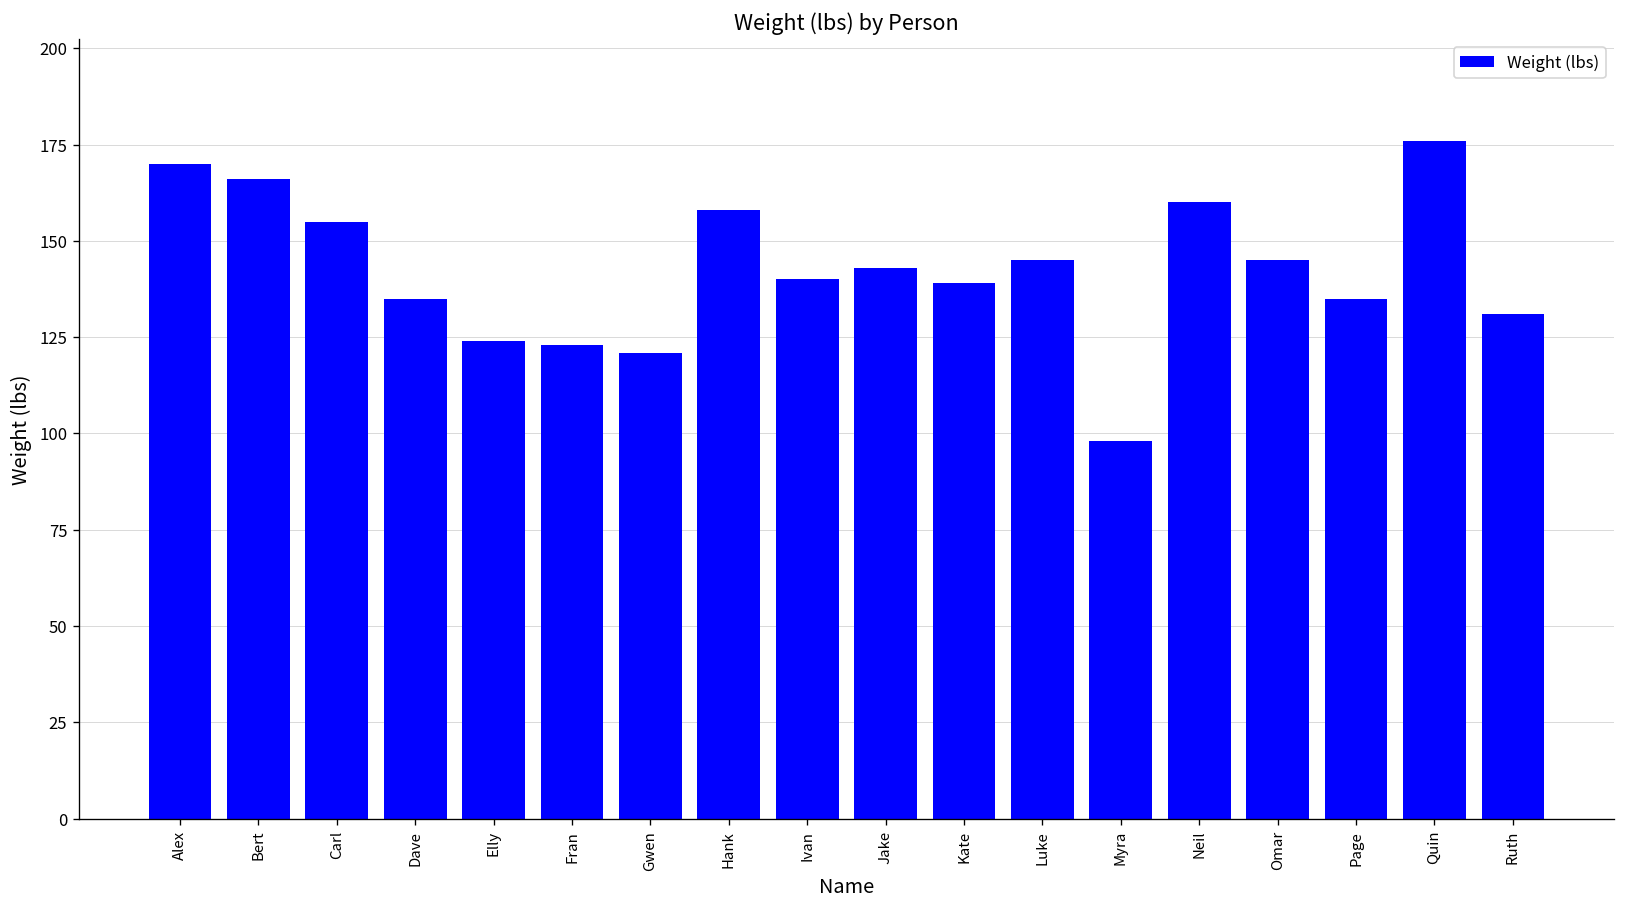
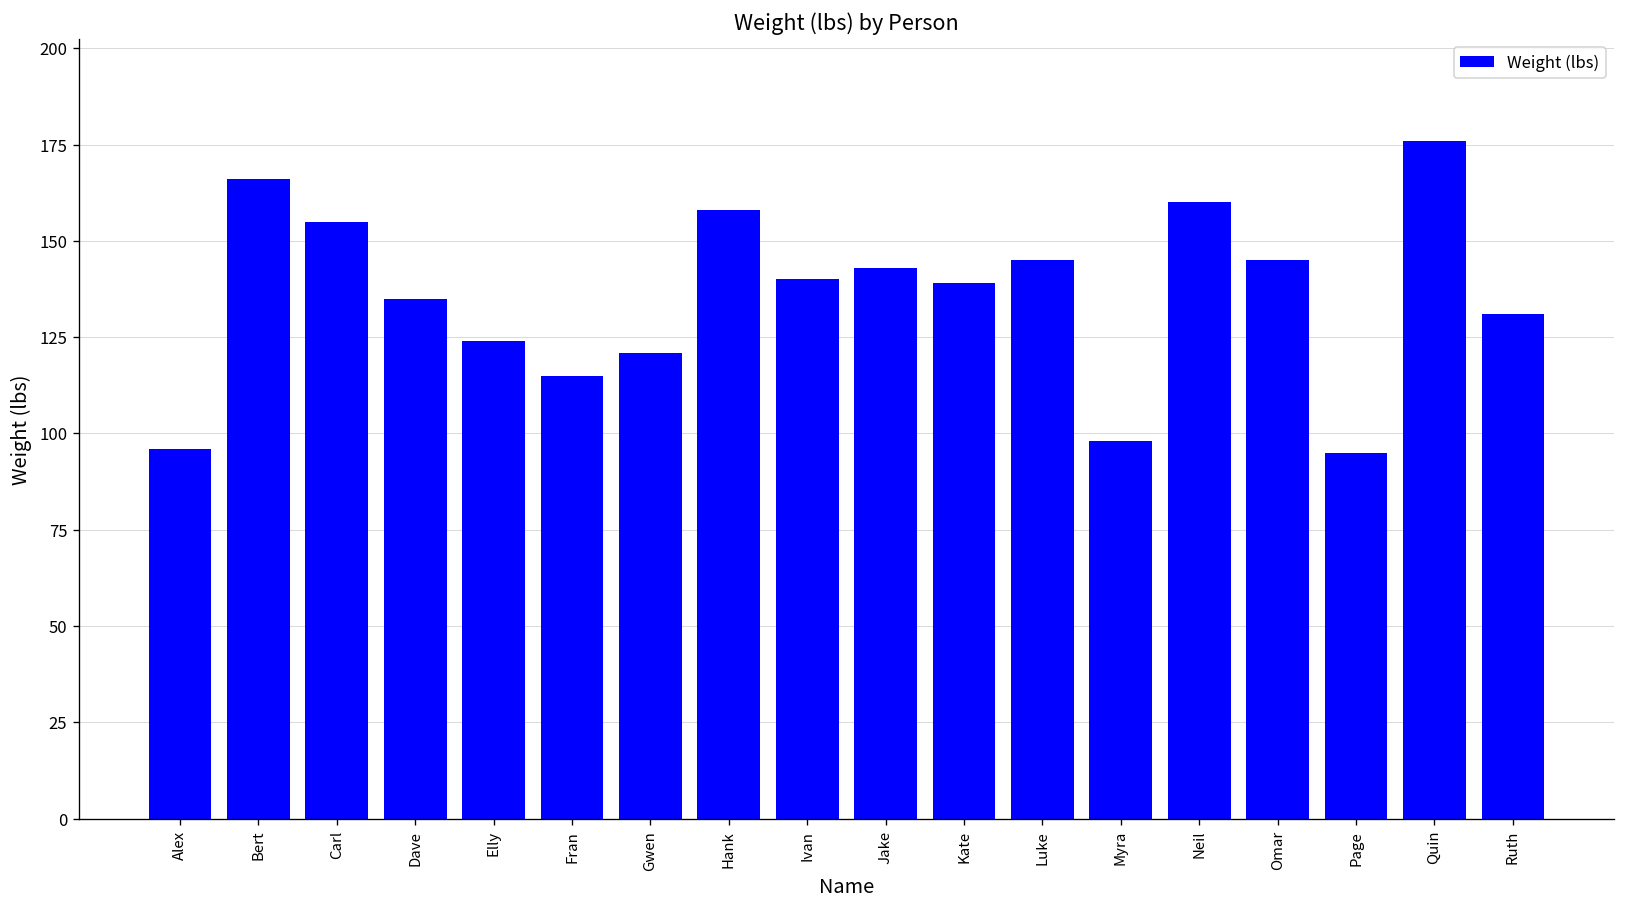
Alex: 170 -> 96
Fran: 123 -> 115
Page: 135 -> 95
